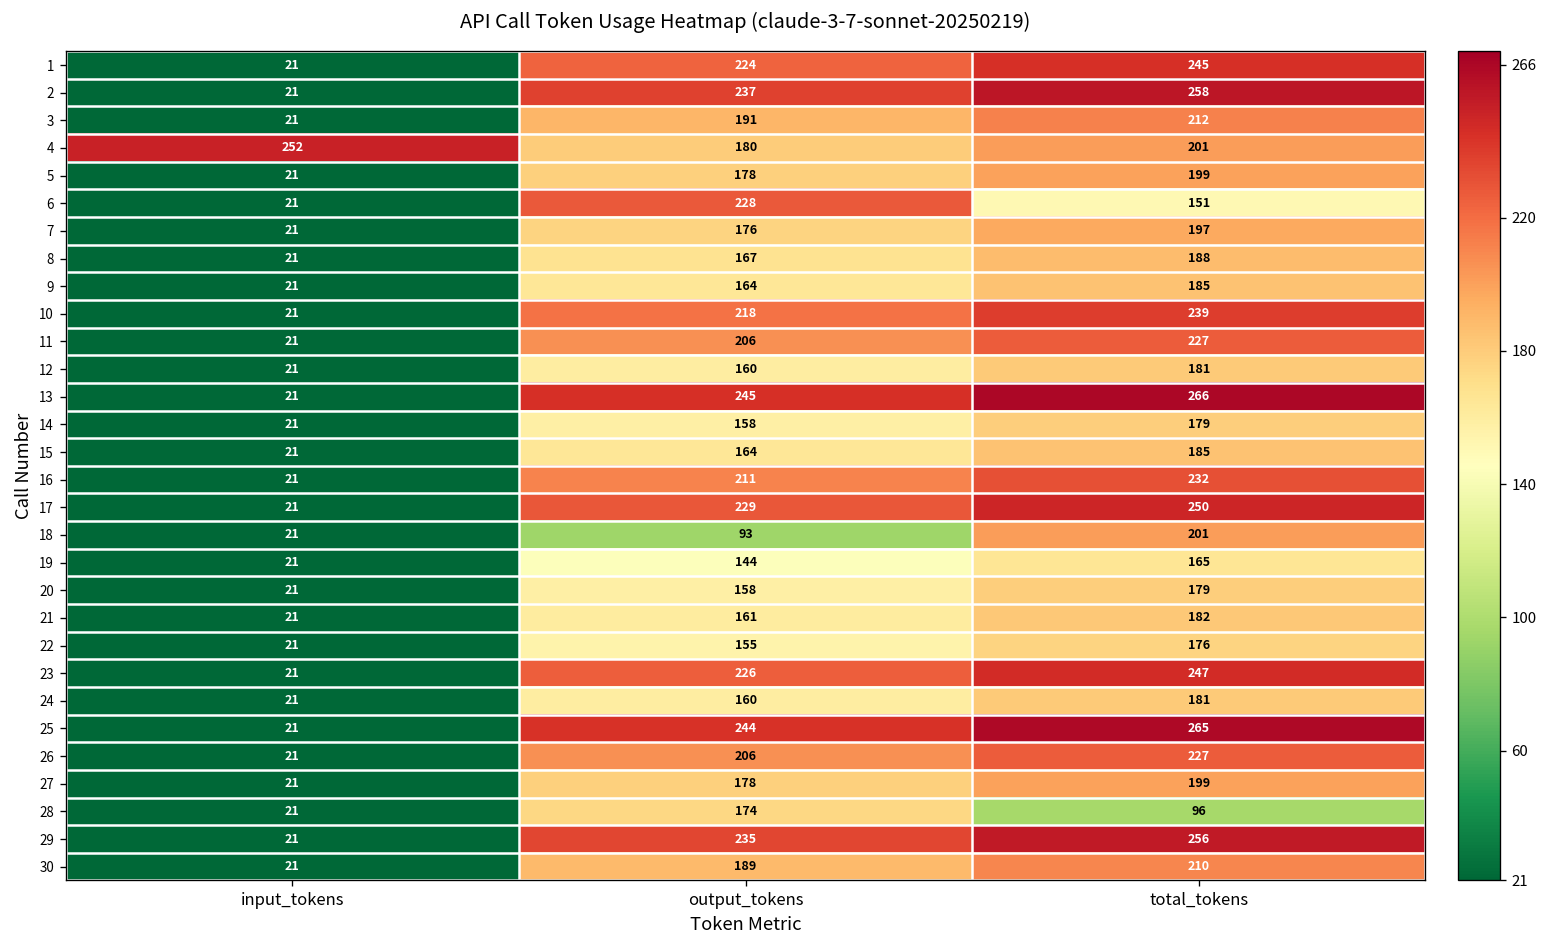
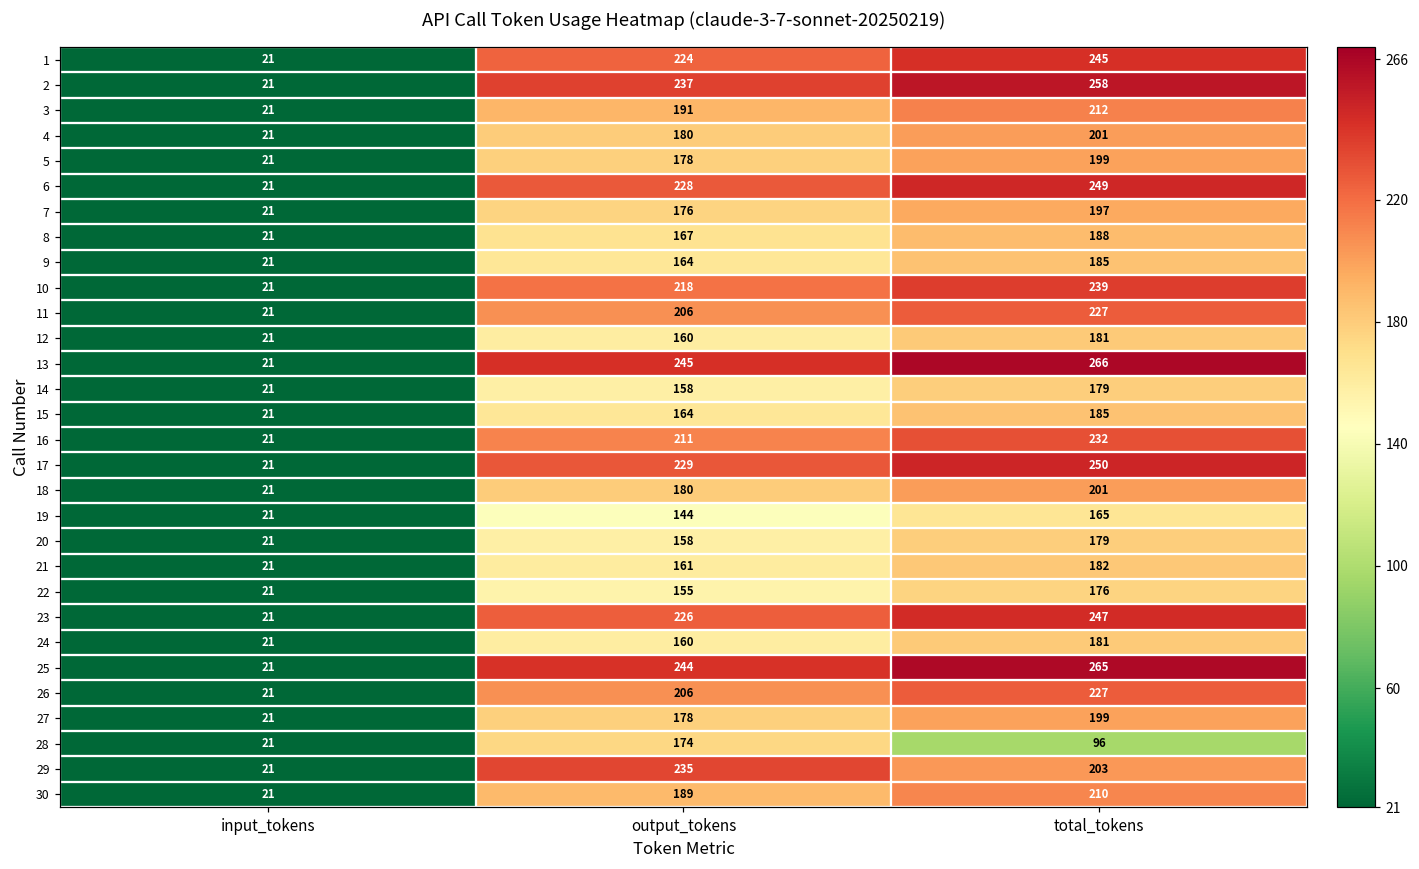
4, input_tokens: 252 -> 21
6, total_tokens: 151 -> 249
18, output_tokens: 93 -> 180
29, total_tokens: 256 -> 203
